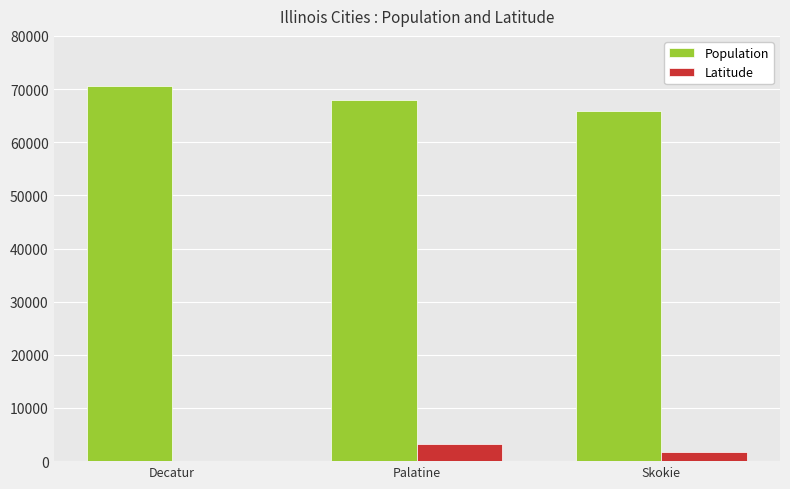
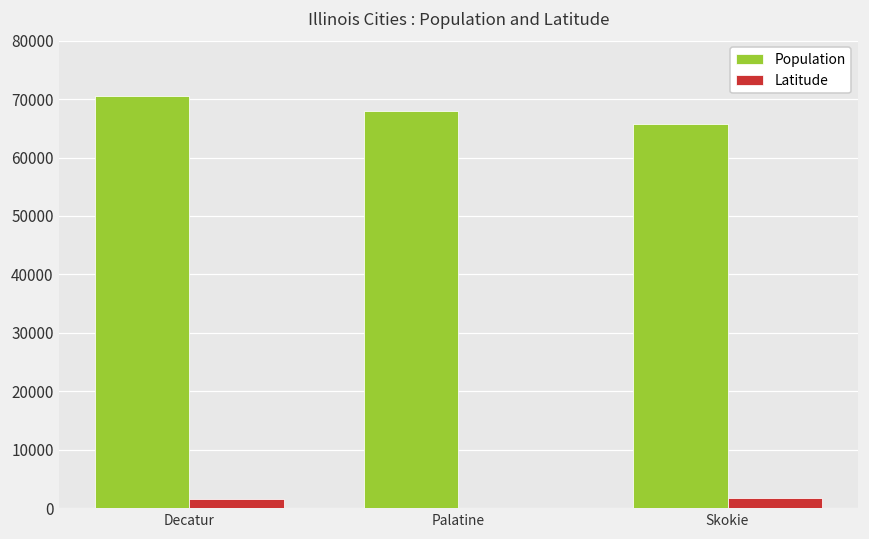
Latitude, Decatur: 0 -> 2000
Latitude, Palatine: 3000 -> 0
